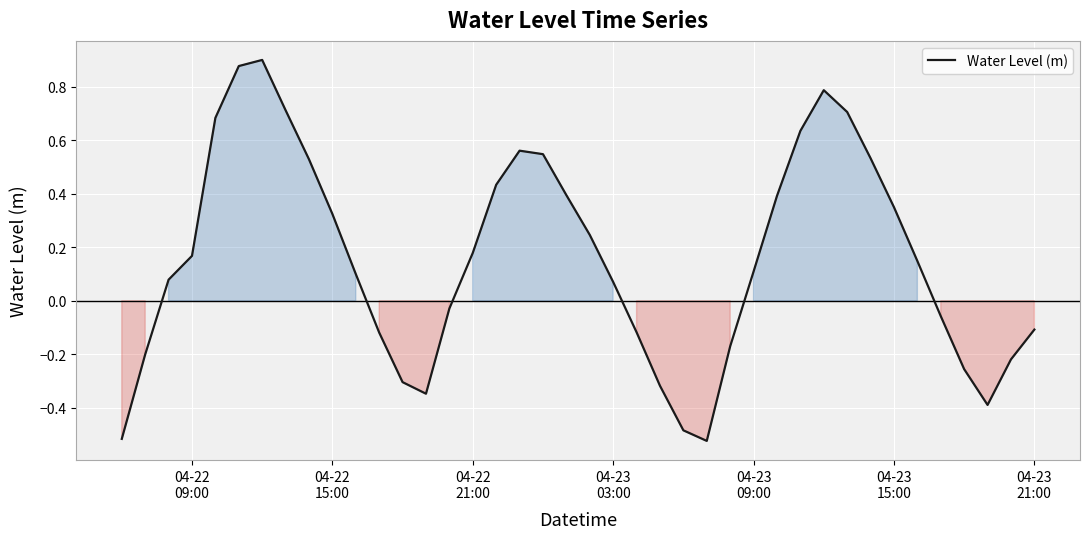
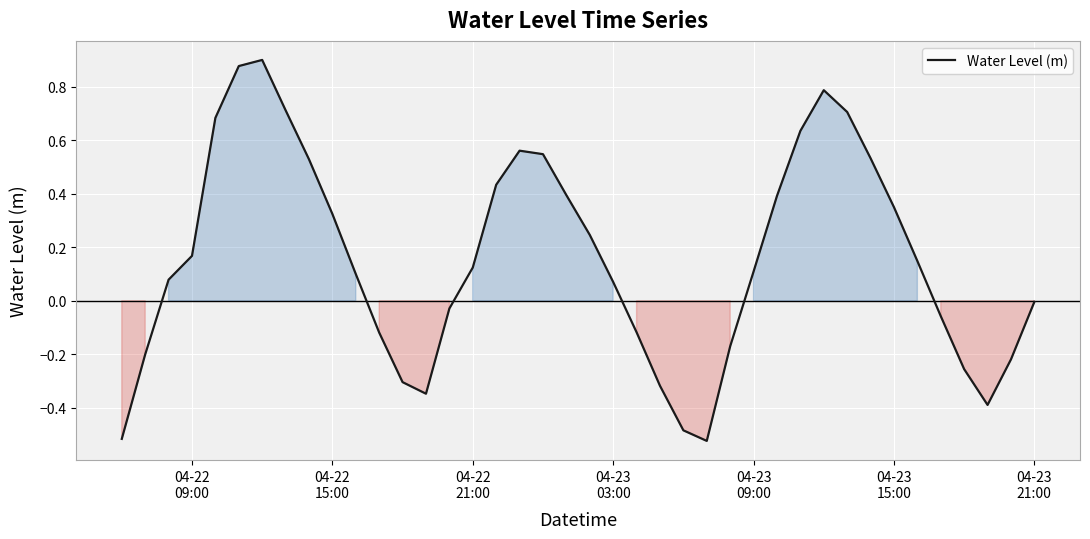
04-22 21:00: 0.18 -> 0.12
04-23 21:00: -0.11 -> 0.00
